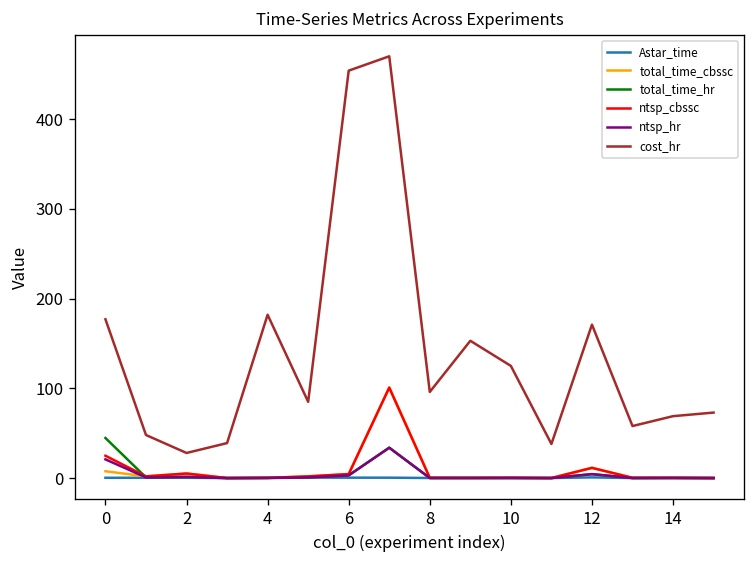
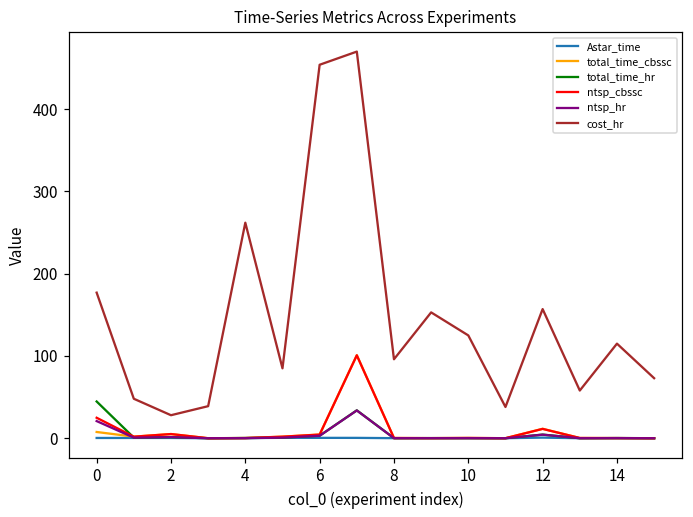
cost_hr, 4: 180 -> 260
cost_hr, 12: 170 -> 160
cost_hr, 14: 70 -> 120
